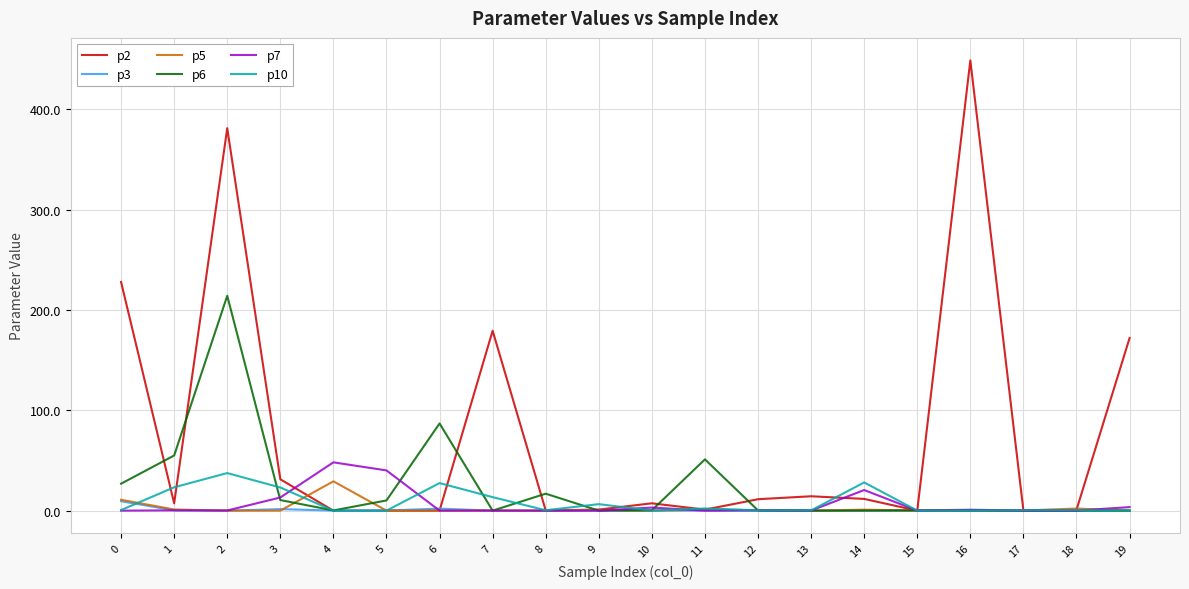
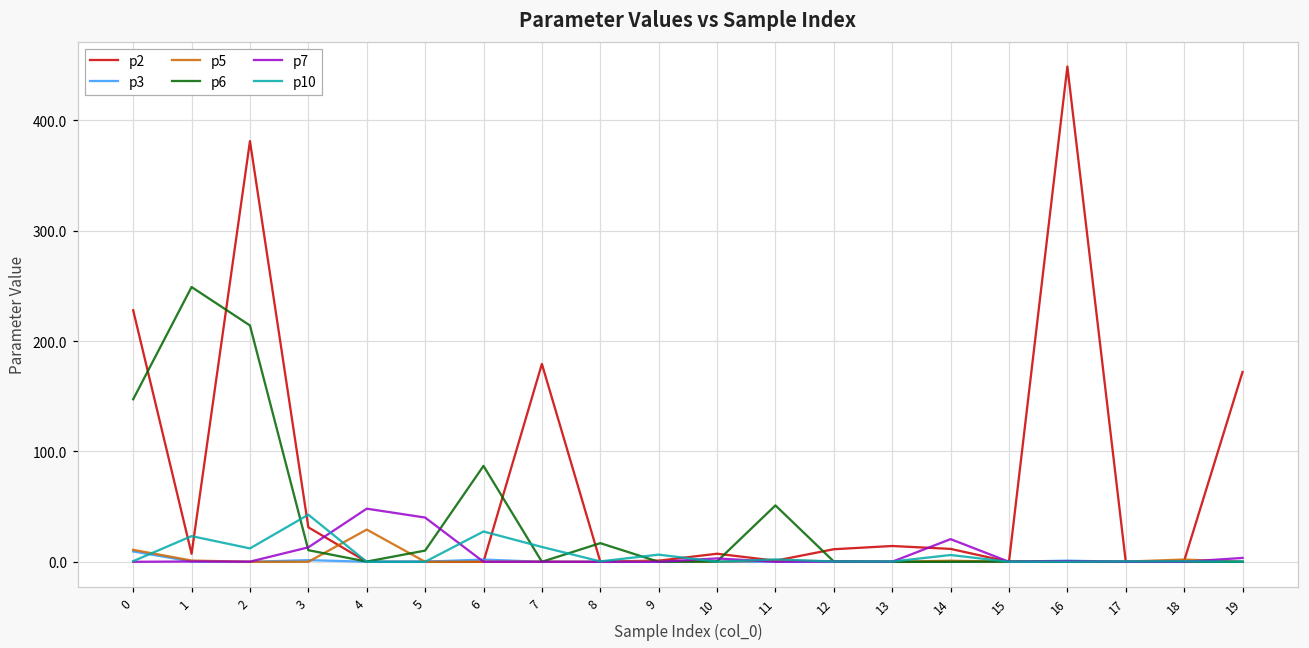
p6, 0: 27 -> 147
p6, 1: 55 -> 249
p10, 2: 37 -> 12
p10, 3: 23 -> 43
p10, 14: 28 -> 6
